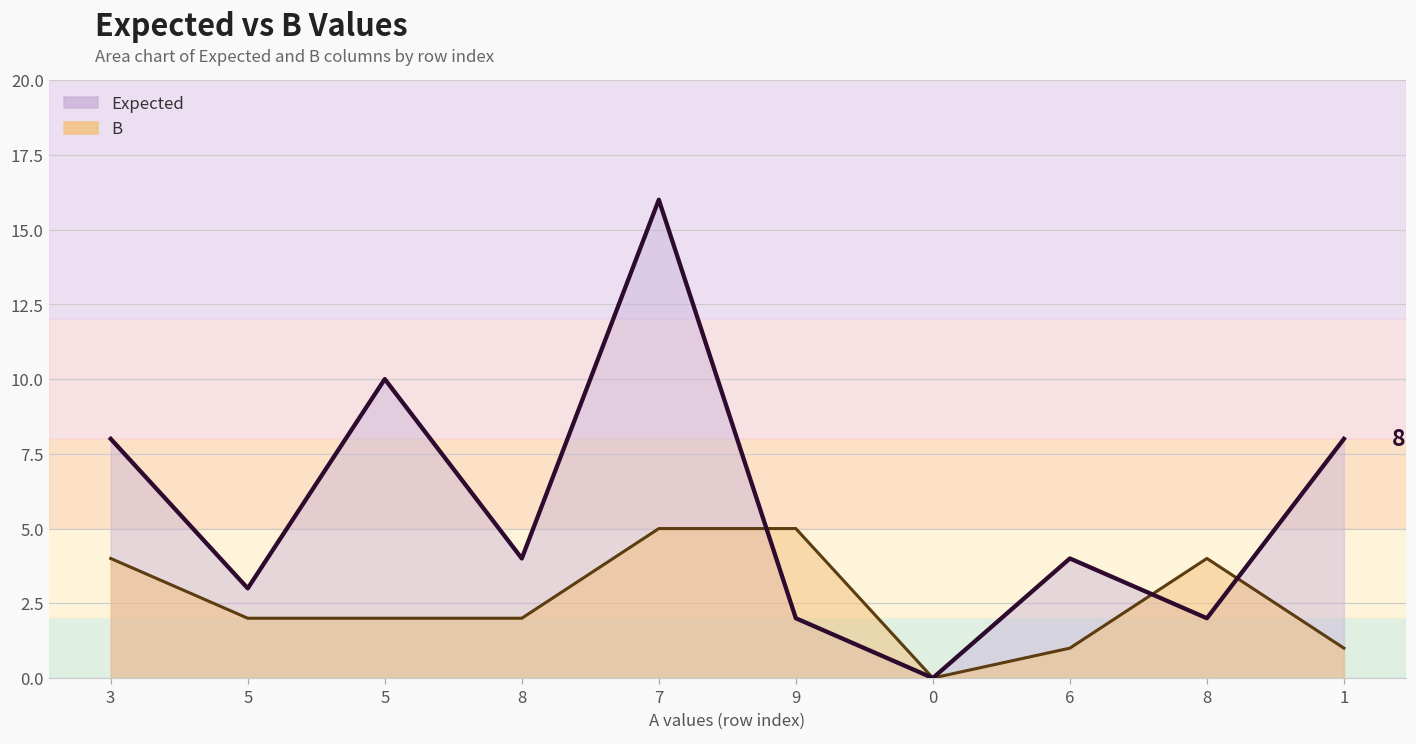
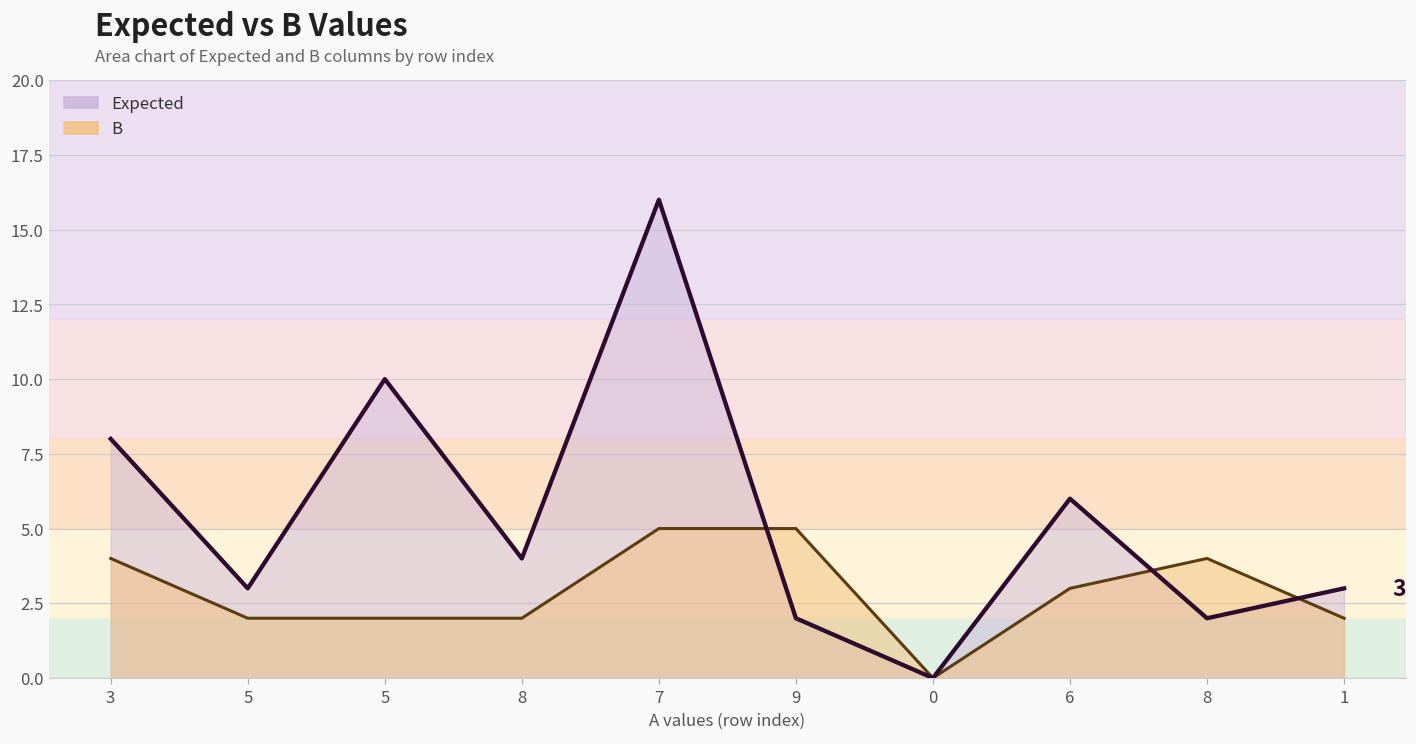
Expected, 6: 4 -> 6
B, 6: 1 -> 3
Expected, 1: 8 -> 3
B, 1: 1 -> 2
